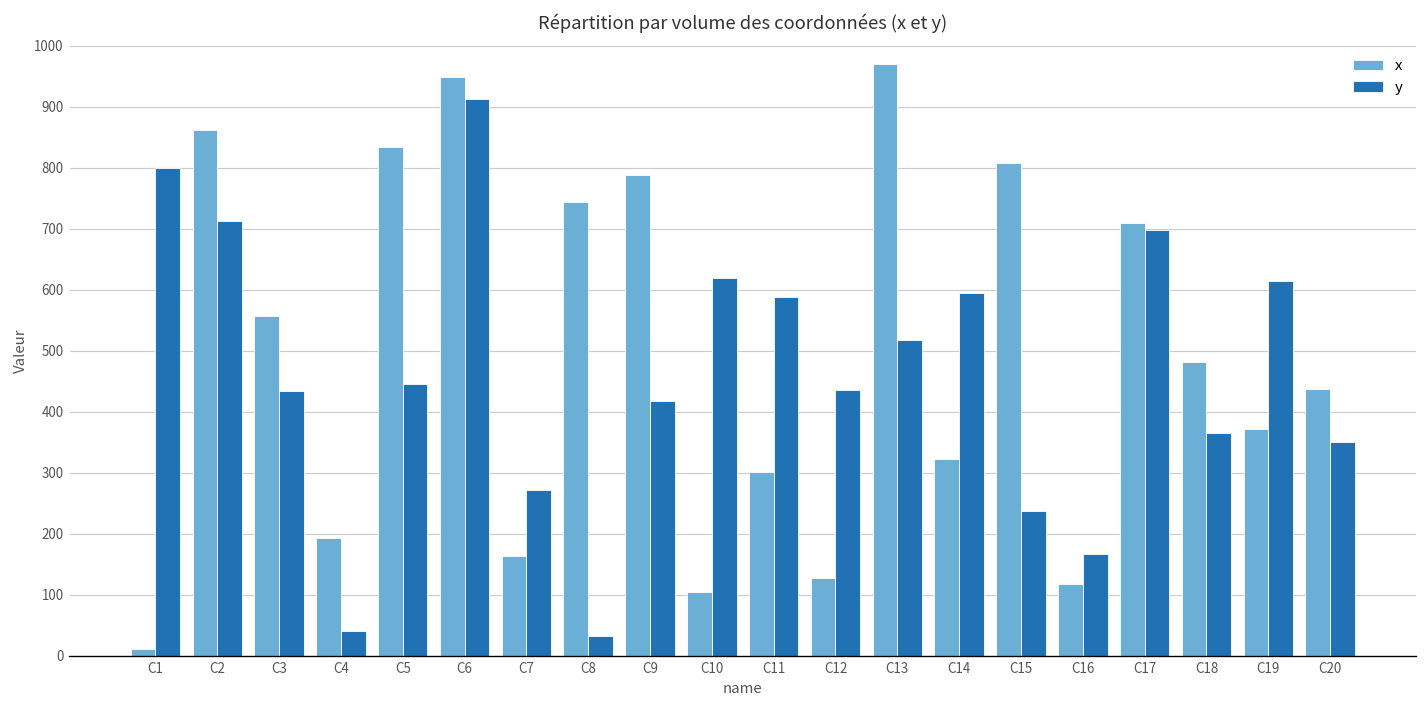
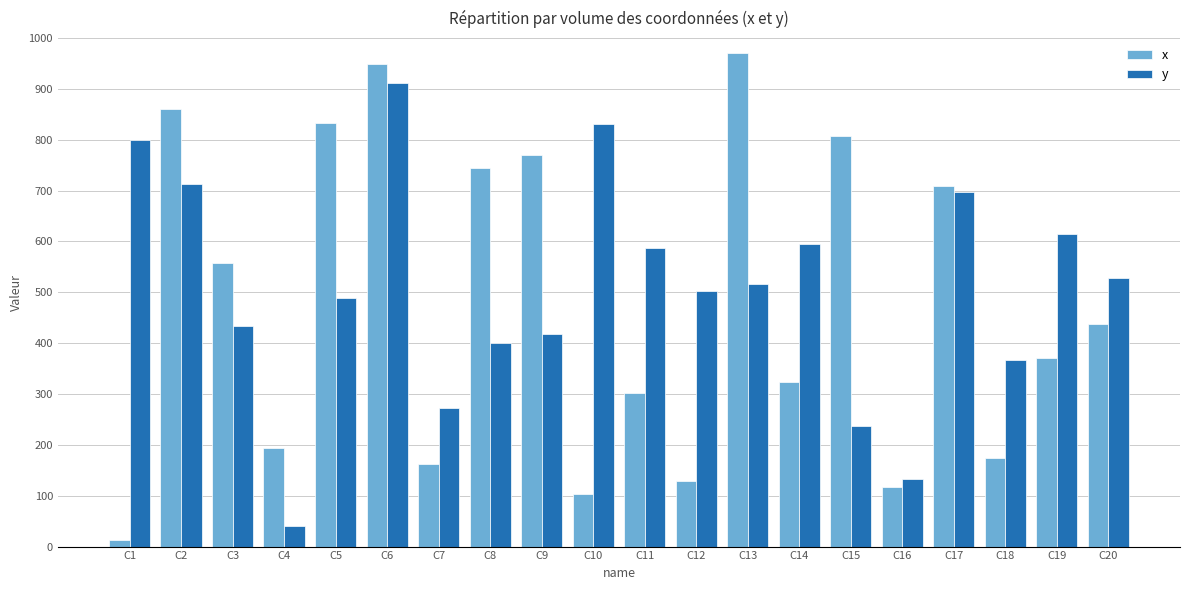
y, C5: 450 -> 490
y, C8: 30 -> 400
x, C9: 790 -> 770
y, C10: 620 -> 830
y, C12: 440 -> 500
y, C16: 170 -> 130
x, C18: 480 -> 180
y, C20: 350 -> 530
